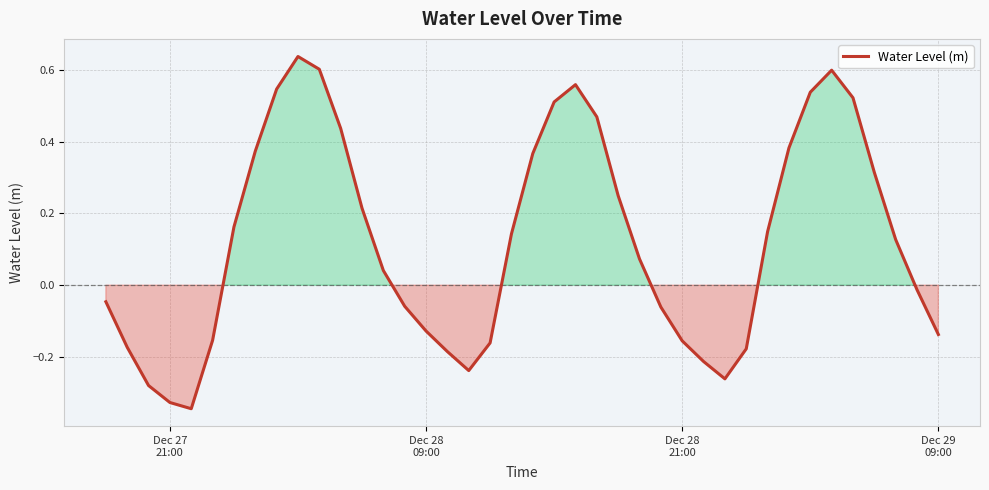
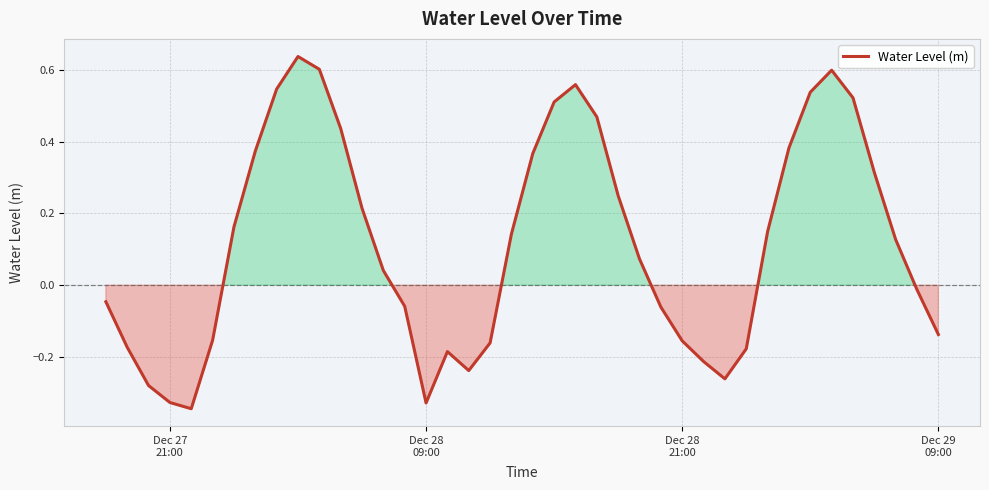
Dec 28 09:00: -0.13 -> -0.33
